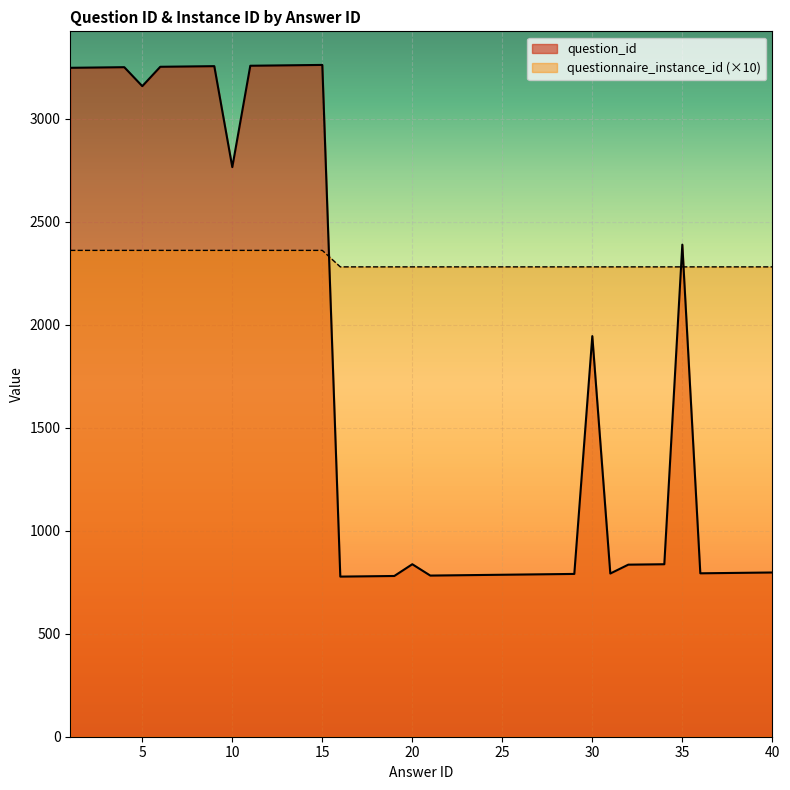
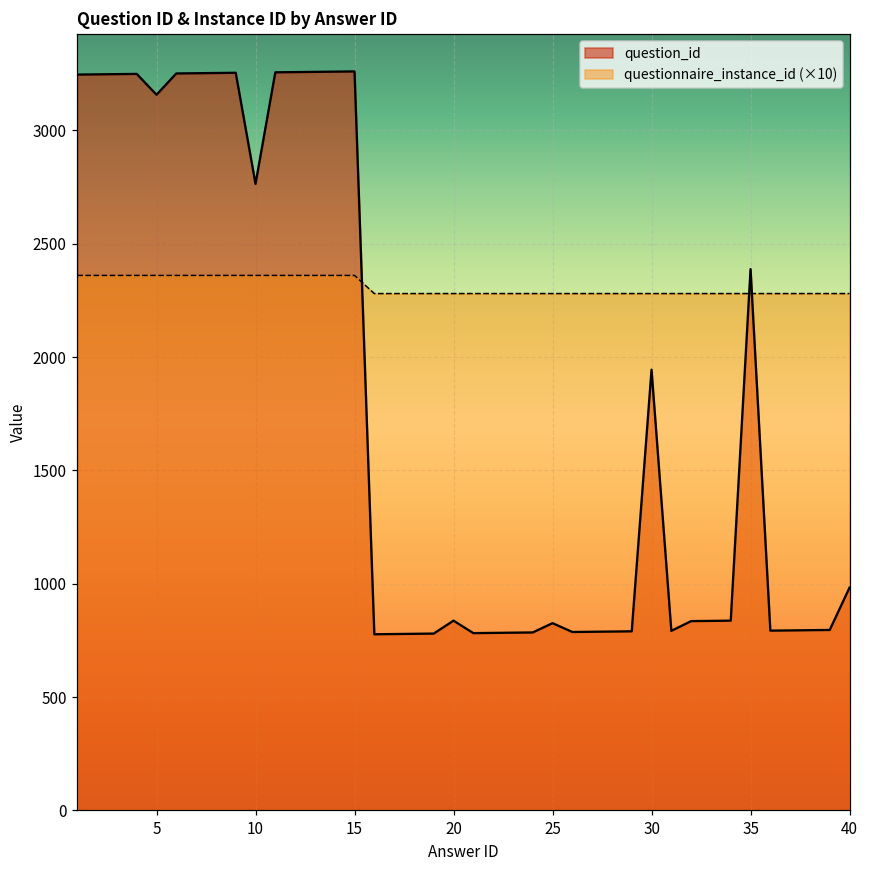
question_id, 25: 790 -> 830
question_id, 40: 800 -> 980
